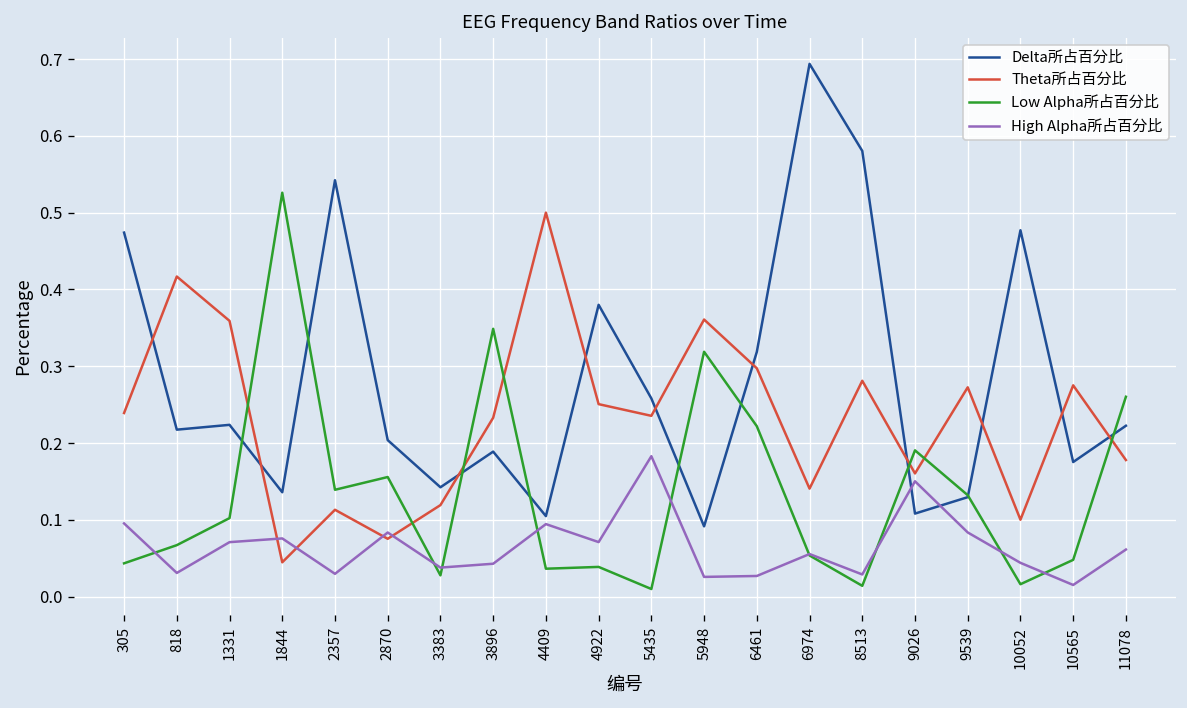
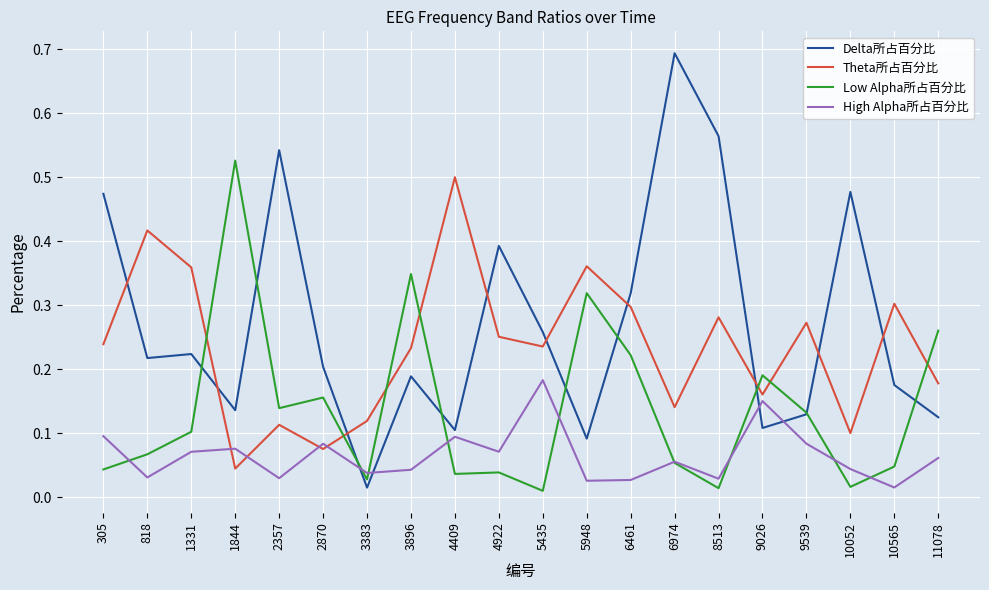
Delta所占百分比, 3383: 0.14 -> 0.01
Delta所占百分比, 4922: 0.38 -> 0.39
Delta所占百分比, 8513: 0.58 -> 0.56
Theta所占百分比, 10565: 0.28 -> 0.30
Delta所占百分比, 11078: 0.22 -> 0.12
